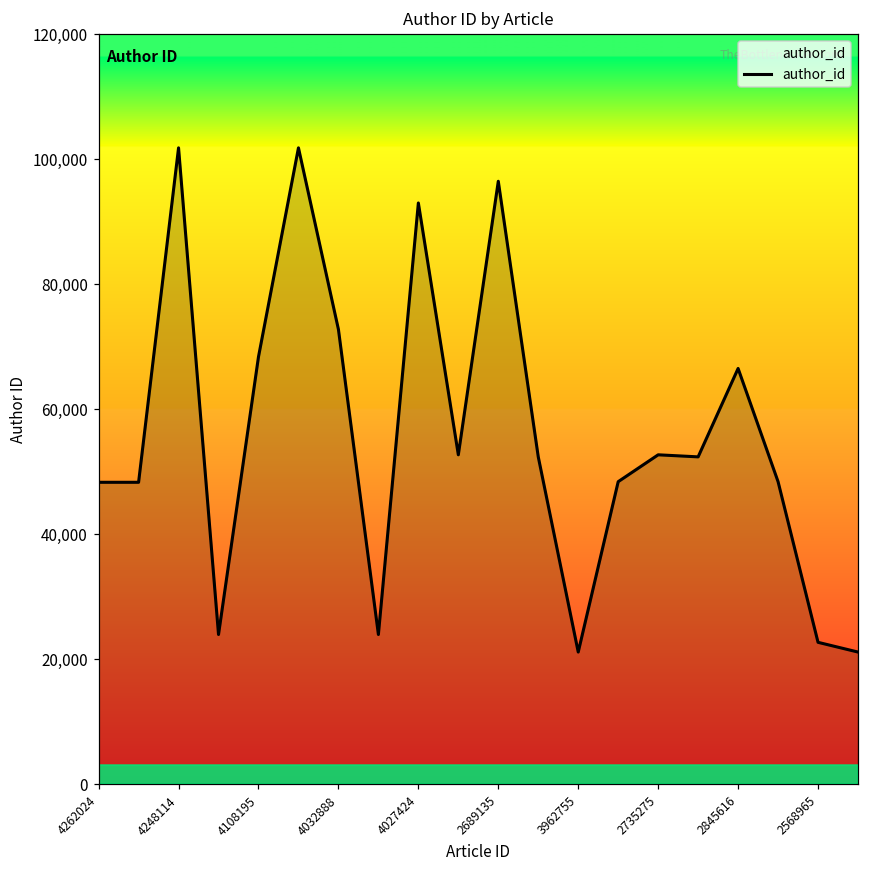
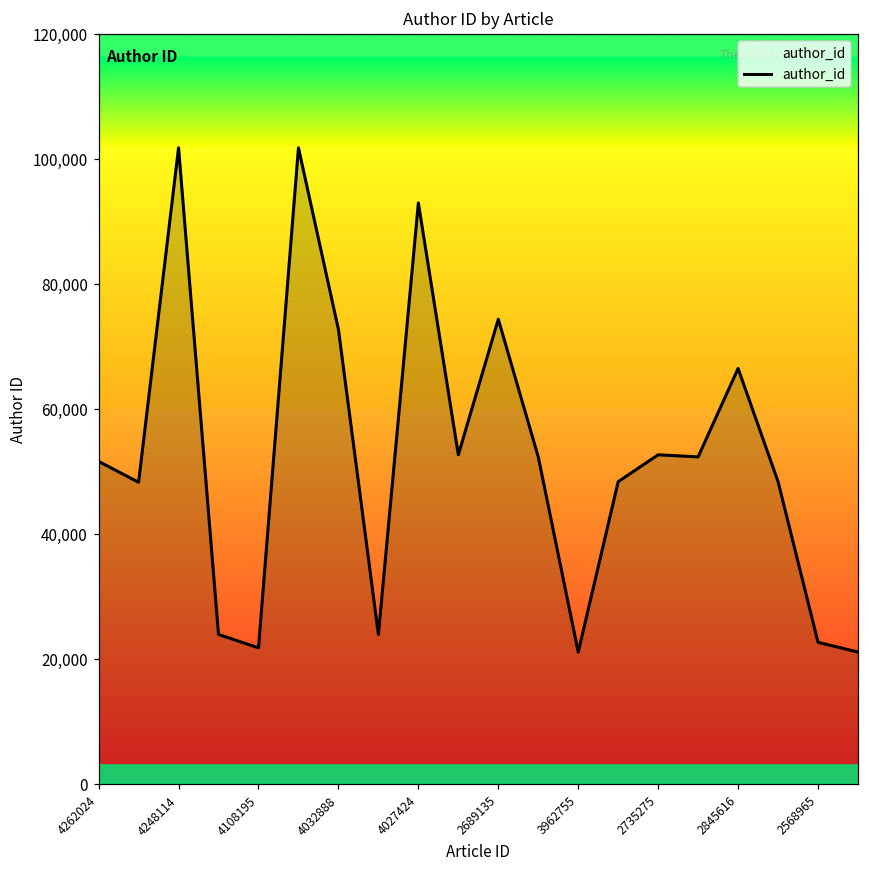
4262024: 48,000 -> 52,000
4108195: 68,000 -> 22,000
2689135: 97,000 -> 74,000
